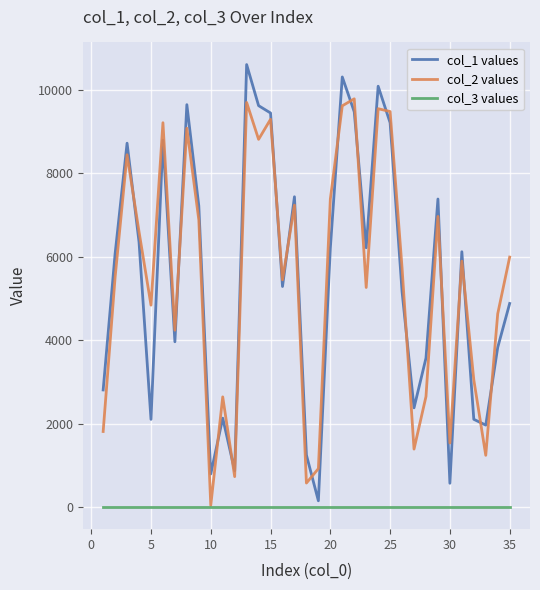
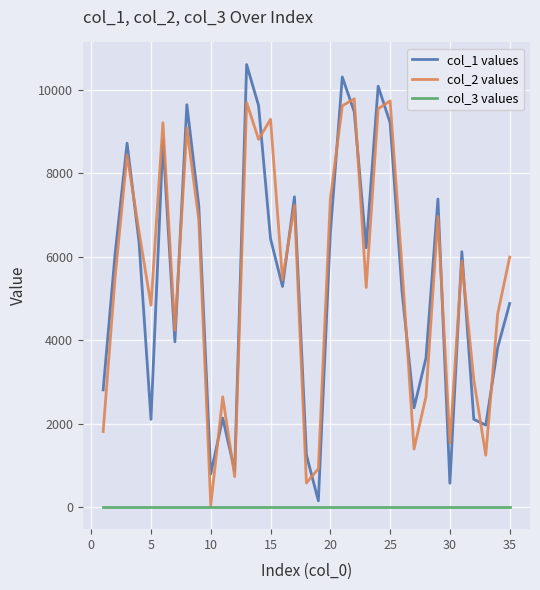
col_1 values, 15: 9400 -> 6400
col_1 values, 20: 6200 -> 6600
col_2 values, 25: 9500 -> 9700
